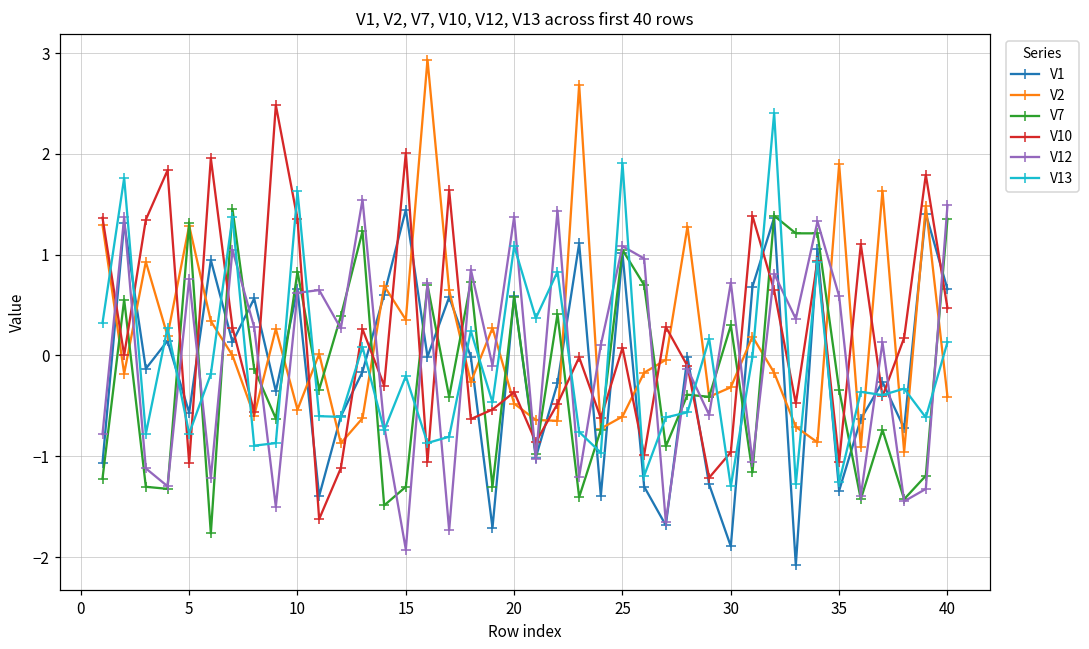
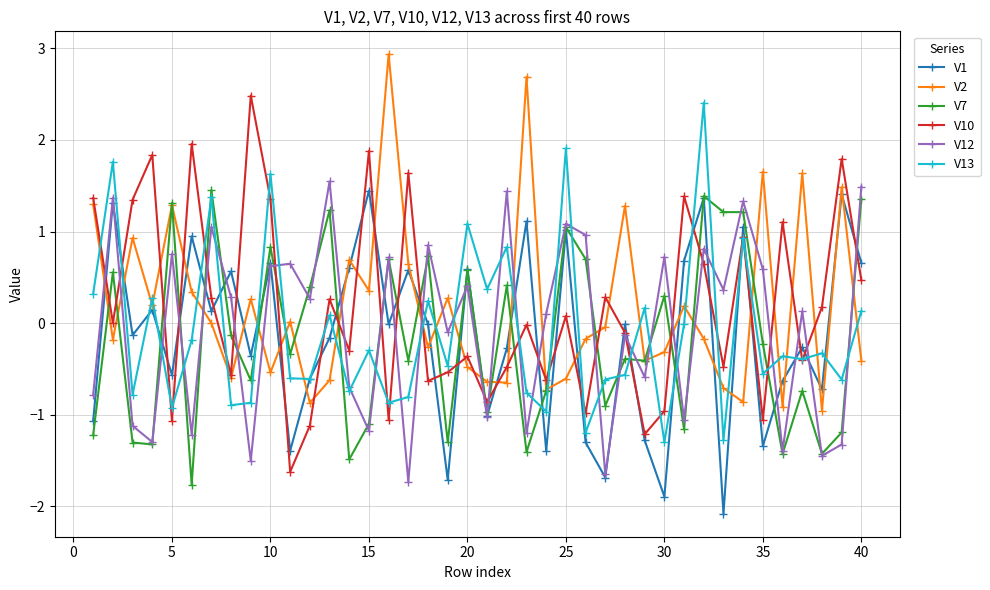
V13, 5: -0.8 -> -0.9
V7, 15: -1.3 -> -1.1
V10, 15: 2.0 -> 1.9
V12, 15: -1.9 -> -1.2
V13, 15: -0.2 -> -0.3
V12, 20: 1.4 -> 0.4
V2, 35: 1.9 -> 1.7
V7, 35: -0.3 -> -0.2
V13, 35: -1.3 -> -0.6
